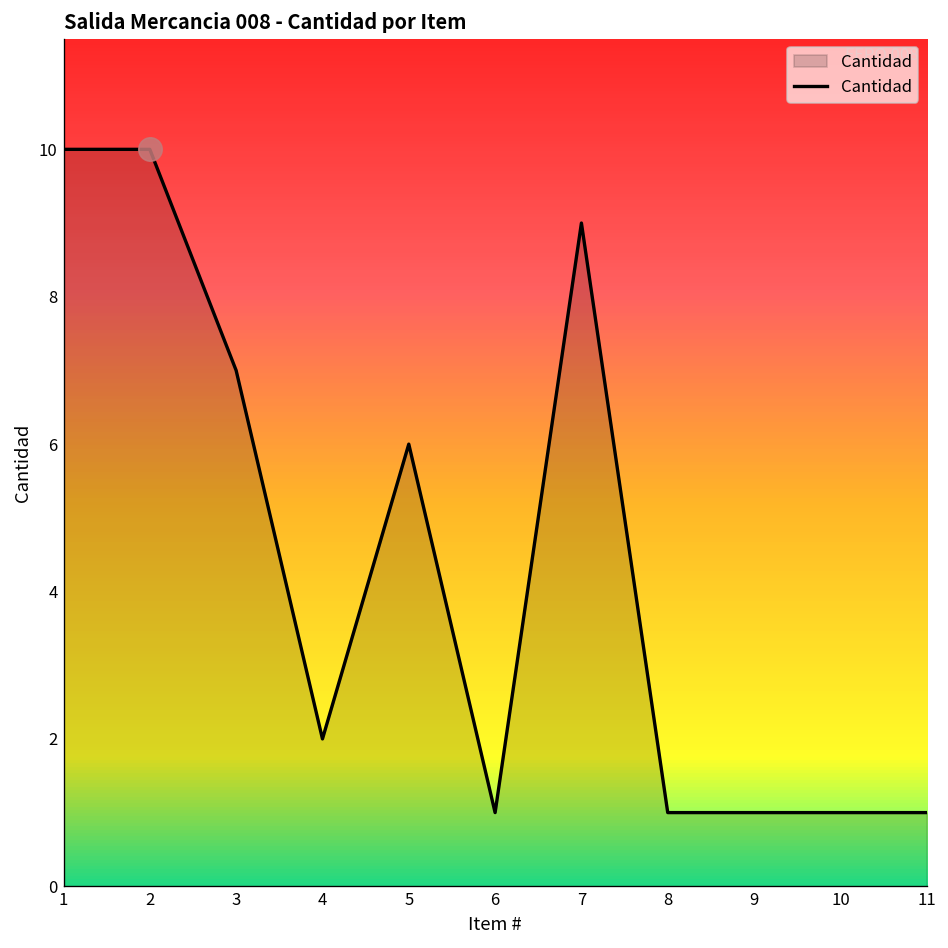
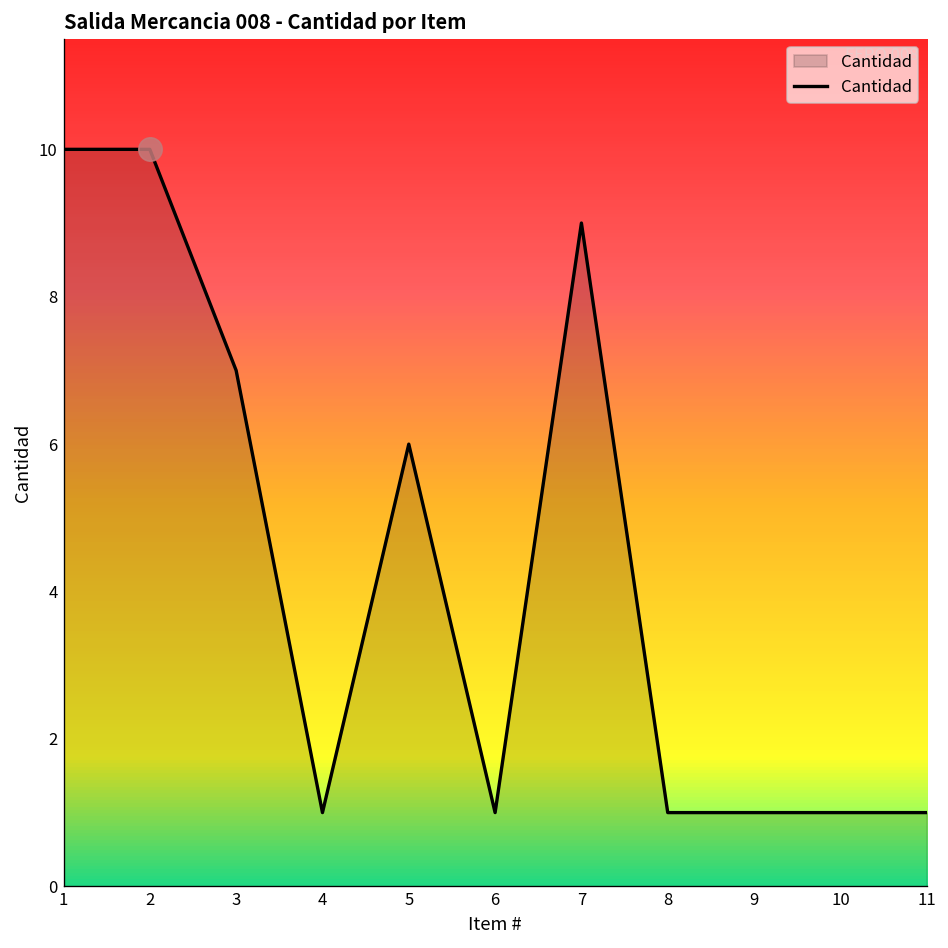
Cantidad, 4: 2 -> 1
